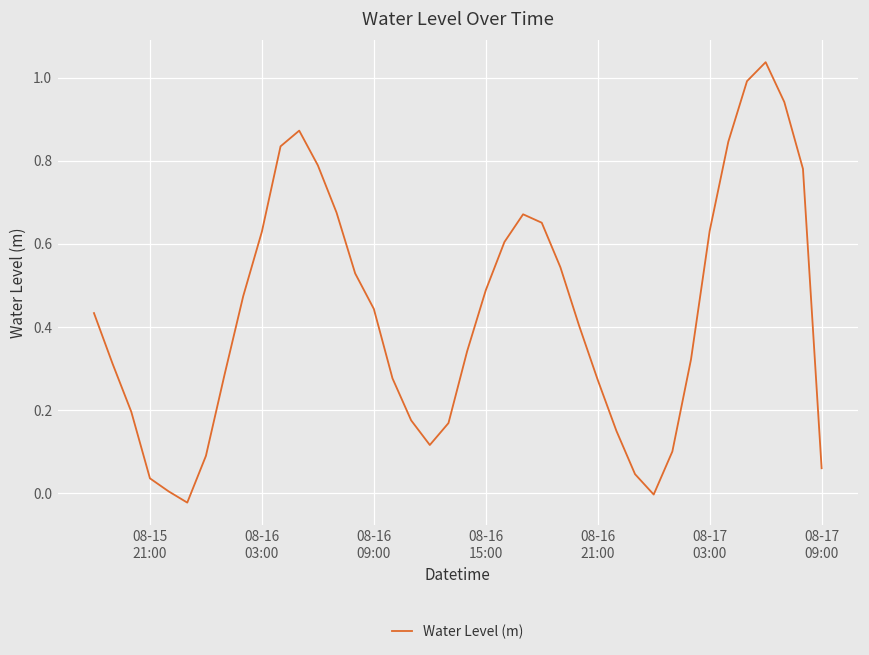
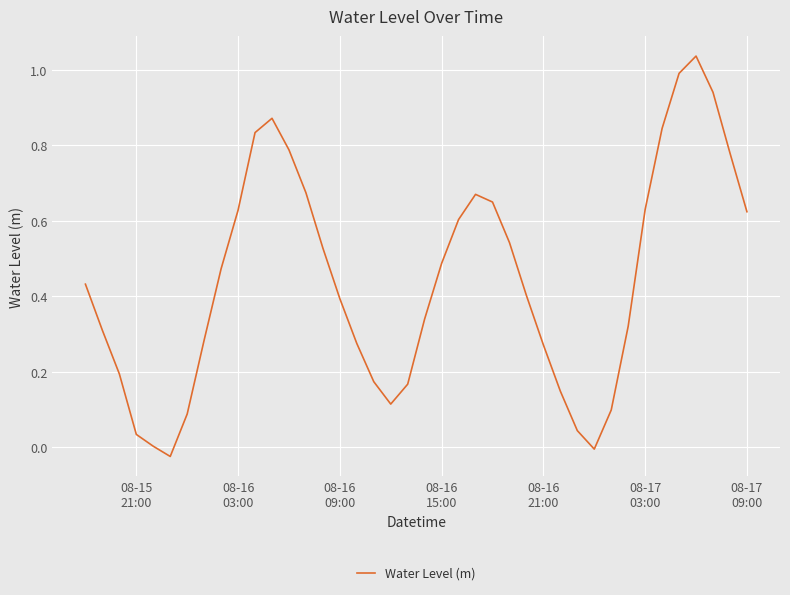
08-16 09:00: 0.44 -> 0.39
08-17 09:00: 0.06 -> 0.62
